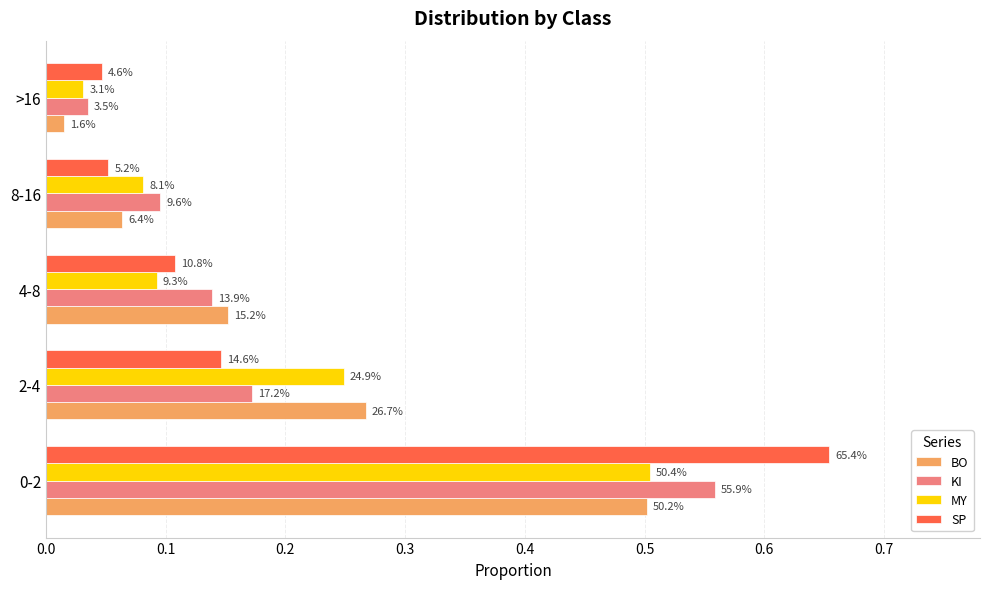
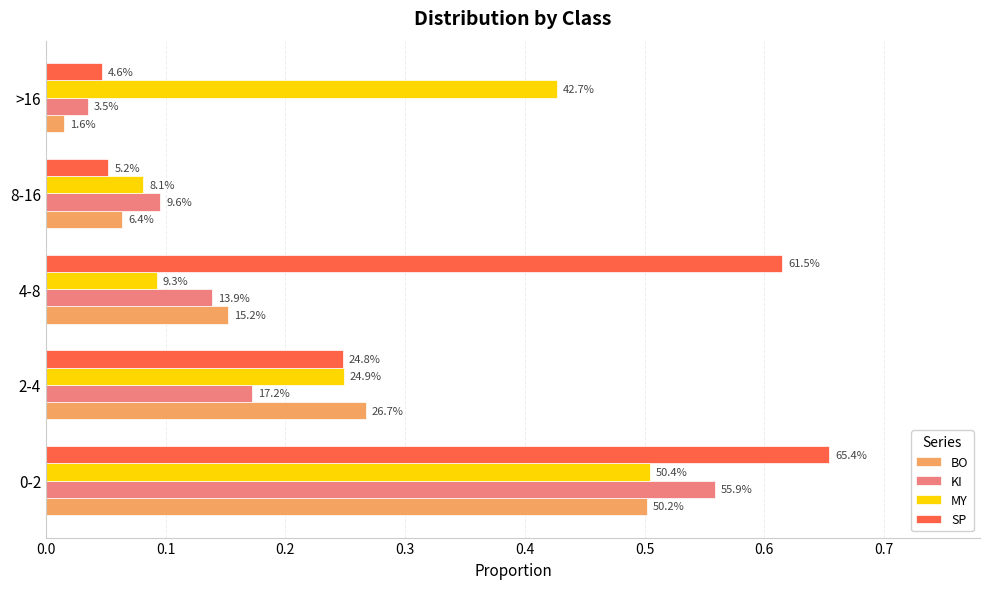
MY, >16: 3.1% -> 42.7%
SP, 4-8: 10.8% -> 61.5%
SP, 2-4: 14.6% -> 24.8%
